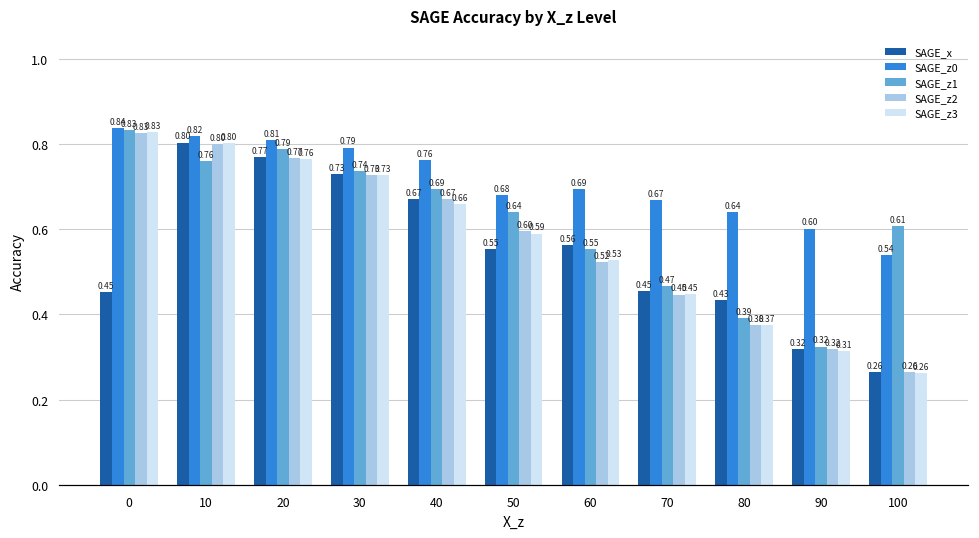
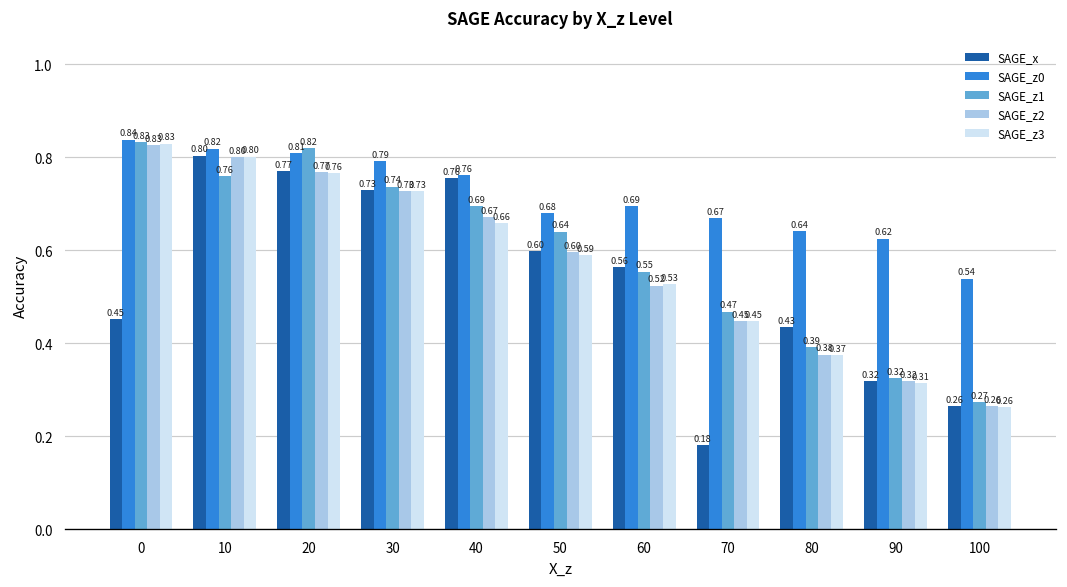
SAGE_z1, 20: 0.79 -> 0.82
SAGE_x, 40: 0.67 -> 0.76
SAGE_x, 50: 0.55 -> 0.60
SAGE_x, 70: 0.45 -> 0.18
SAGE_z0, 90: 0.60 -> 0.62
SAGE_z1, 100: 0.61 -> 0.27
